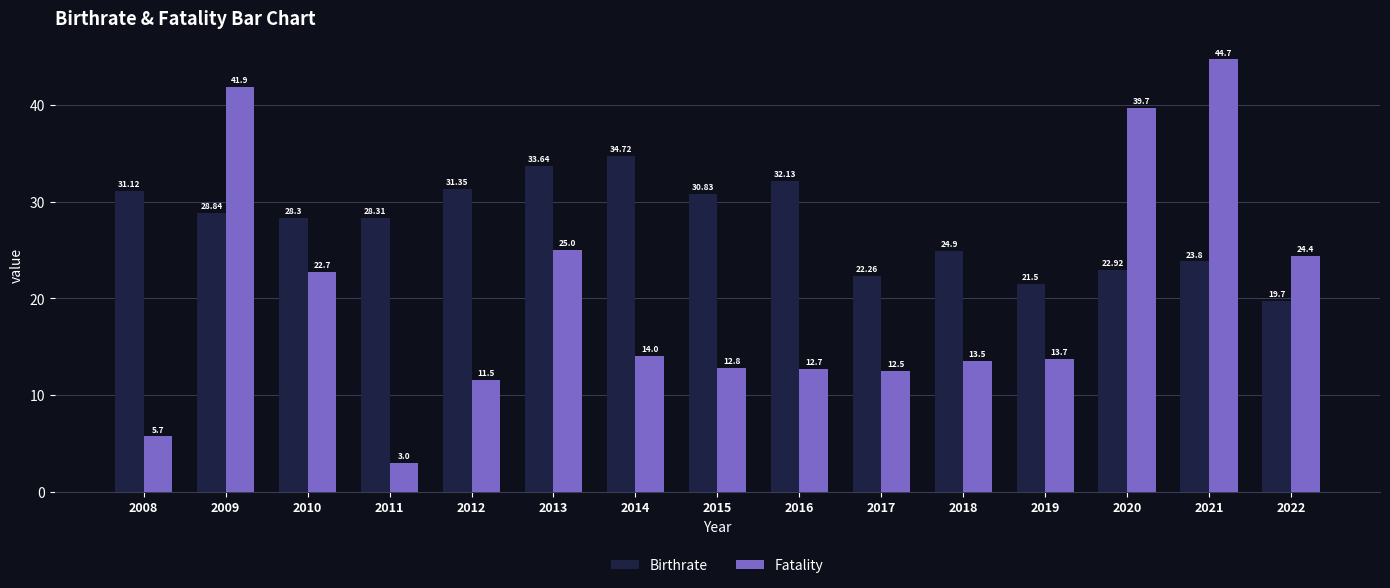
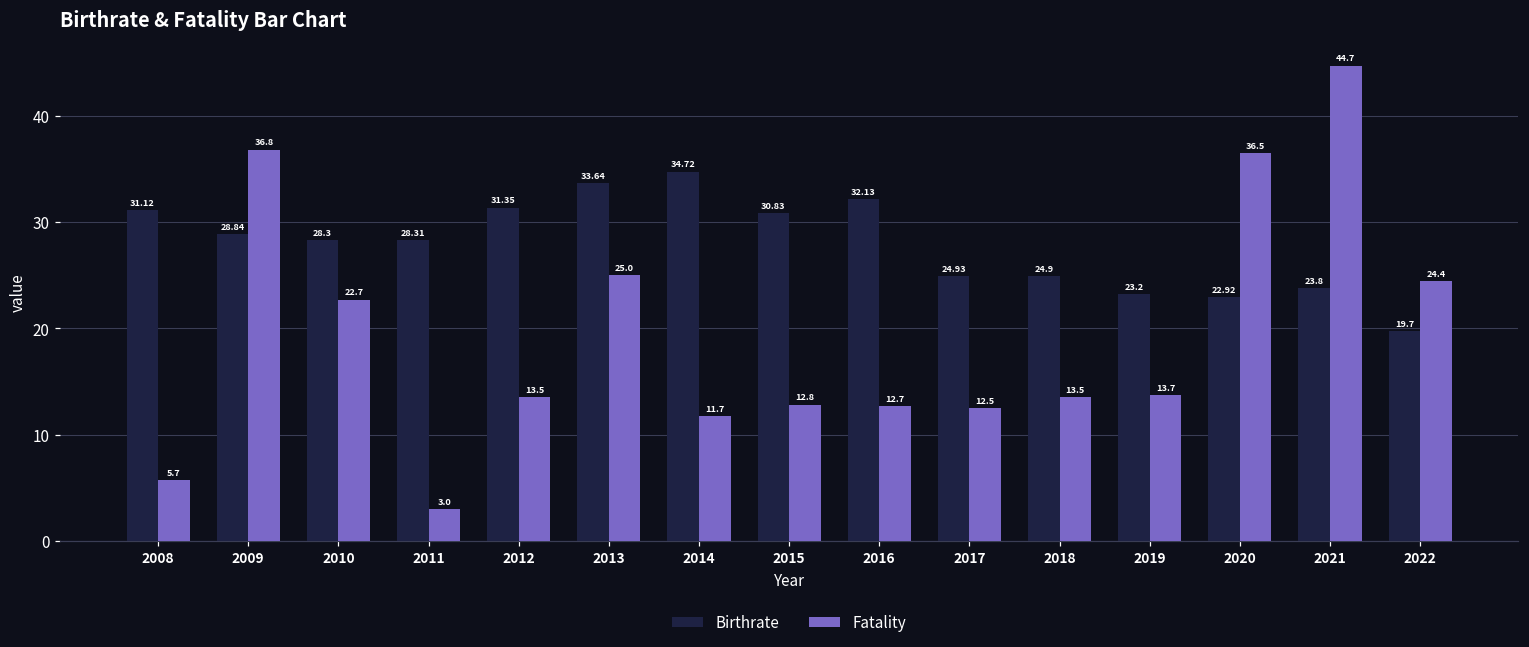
Fatality, 2009: 41.9 -> 36.8
Fatality, 2012: 11.5 -> 13.5
Fatality, 2014: 14.0 -> 11.7
Birthrate, 2017: 22.26 -> 24.93
Birthrate, 2019: 21.5 -> 23.2
Fatality, 2020: 39.7 -> 36.5
